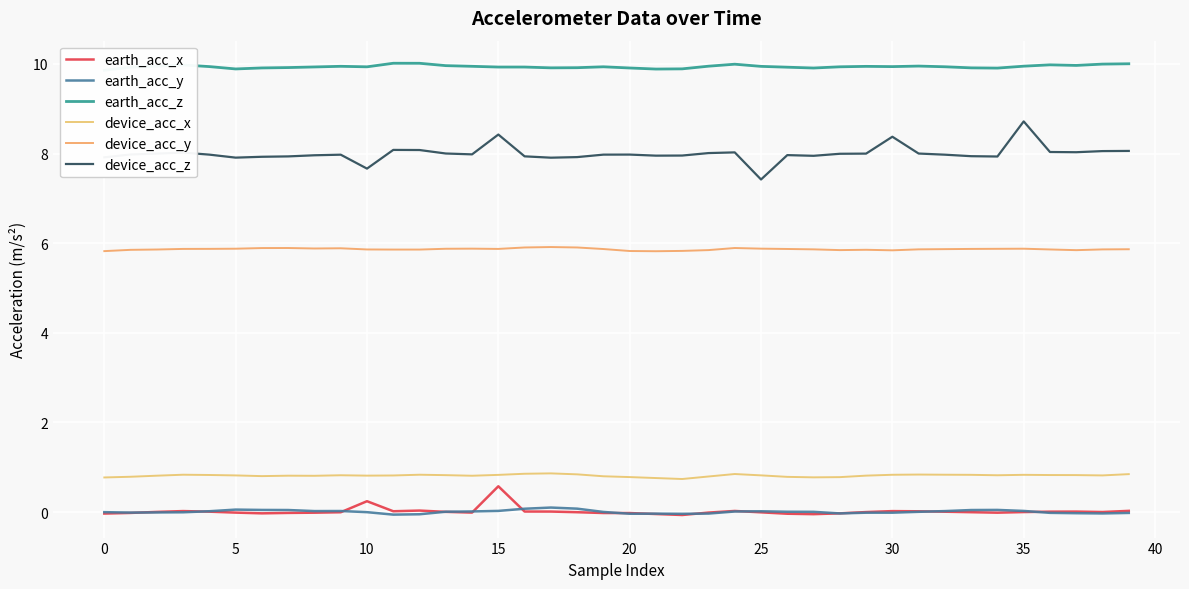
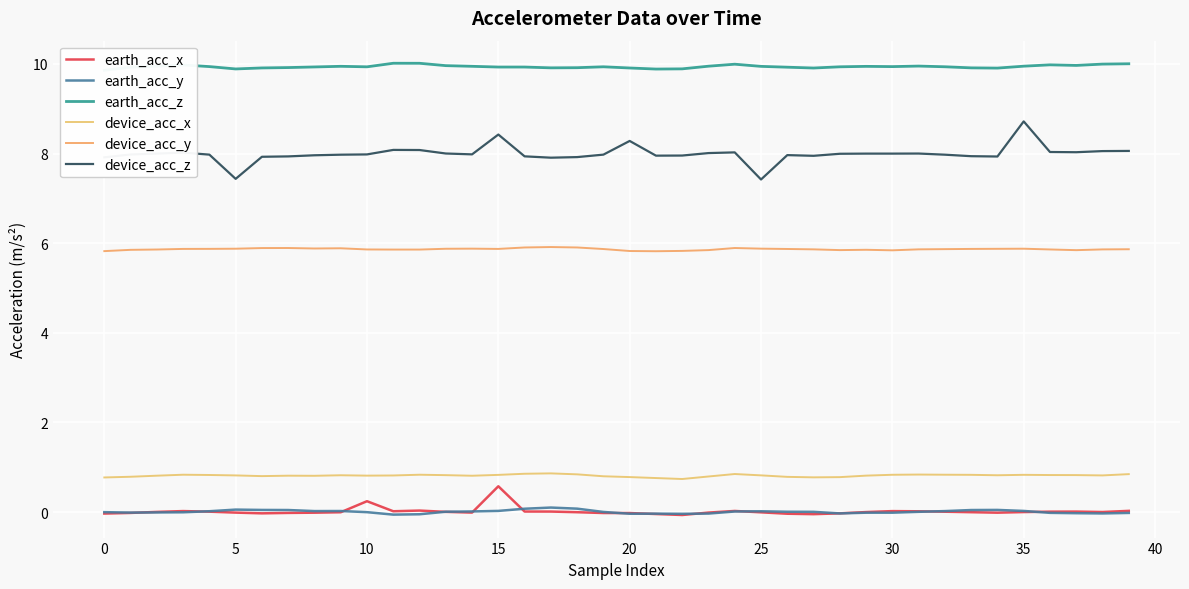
device_acc_z, 5: 7.9 -> 7.4
device_acc_z, 10: 7.7 -> 8.0
device_acc_z, 20: 8.0 -> 8.3
device_acc_z, 30: 8.4 -> 8.0
